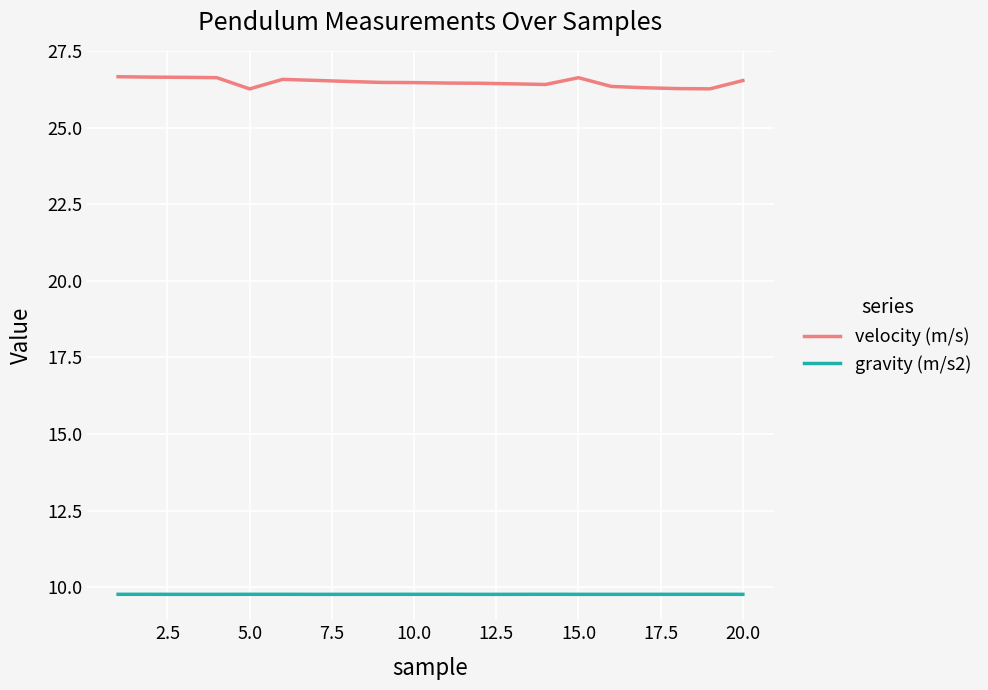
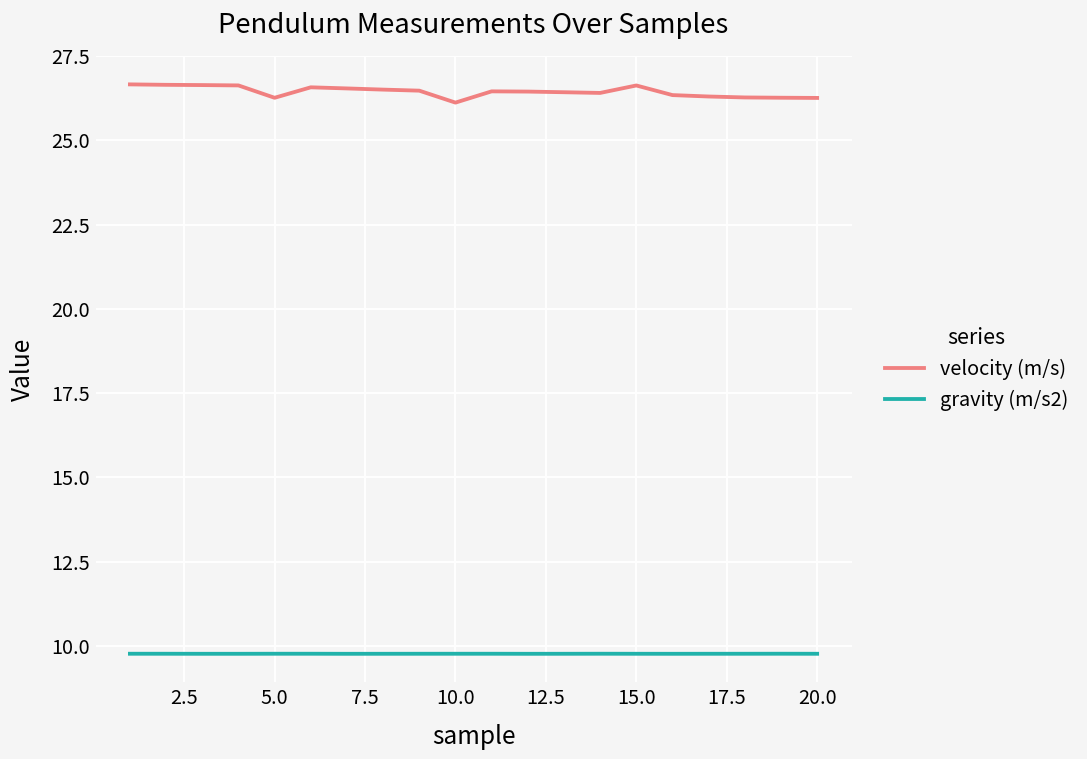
velocity (m/s), 10.0: 26.5 -> 26.1
velocity (m/s), 20.0: 26.5 -> 26.3
